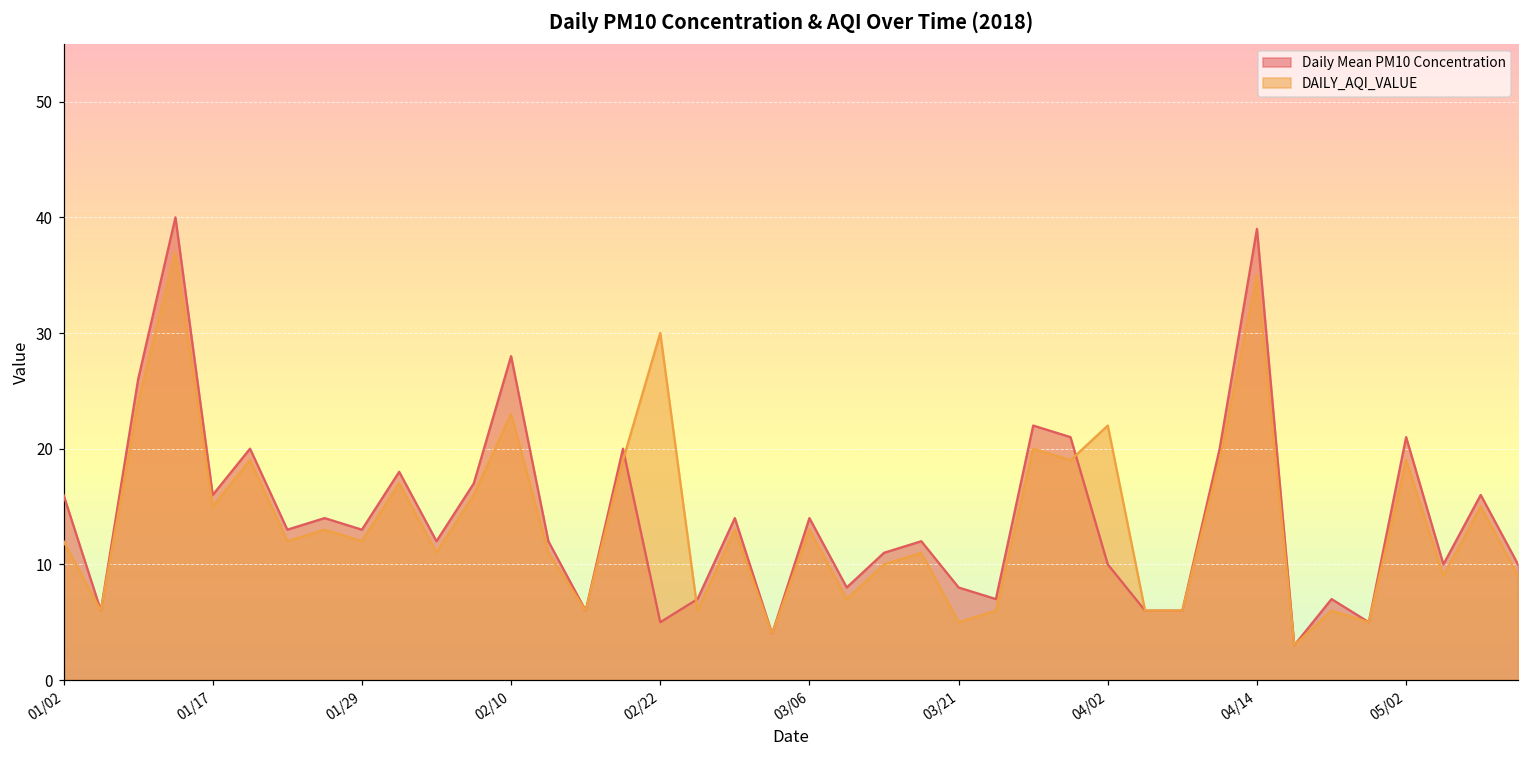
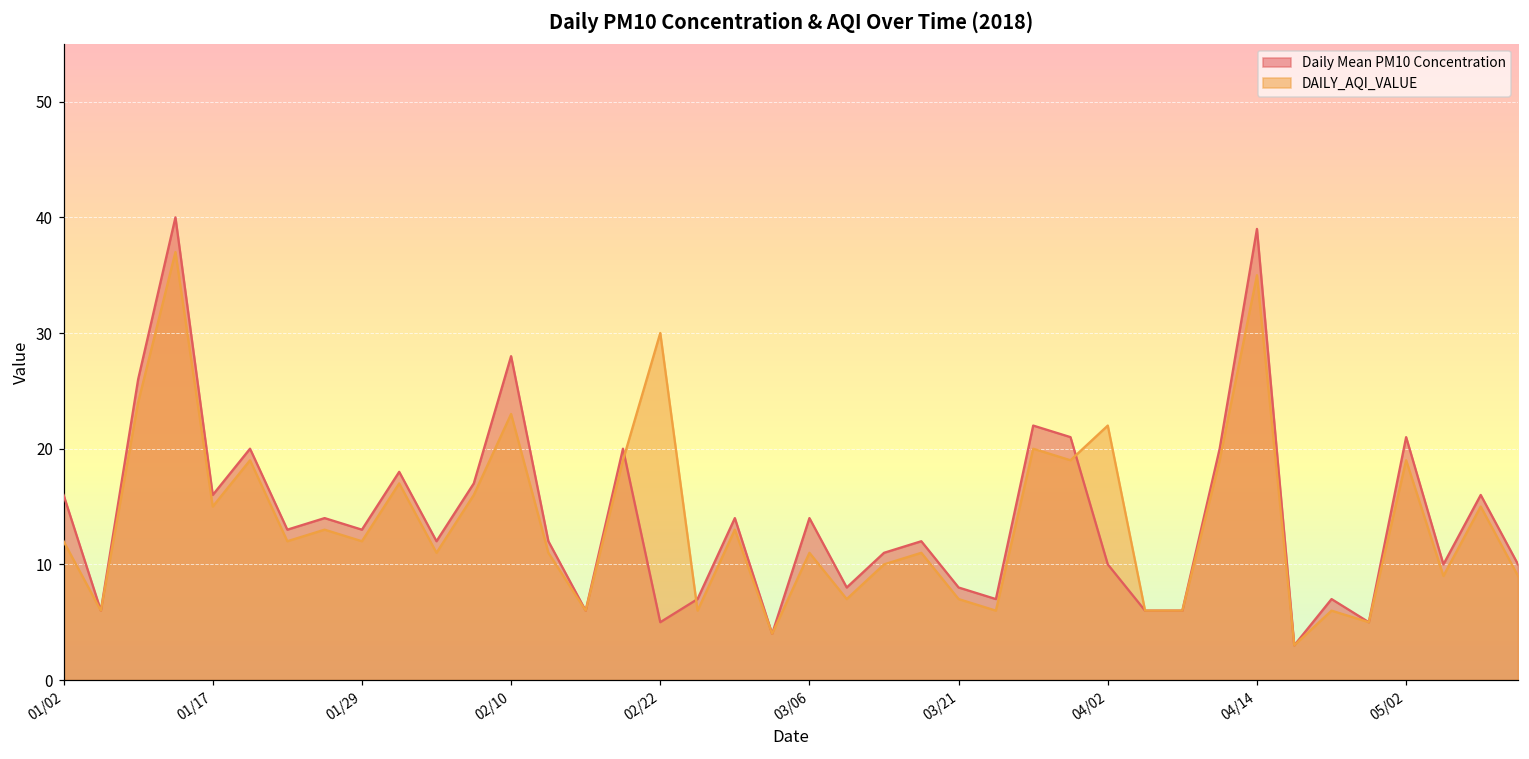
DAILY_AQI_VALUE, 03/06: 13 -> 11
DAILY_AQI_VALUE, 03/21: 5 -> 7
